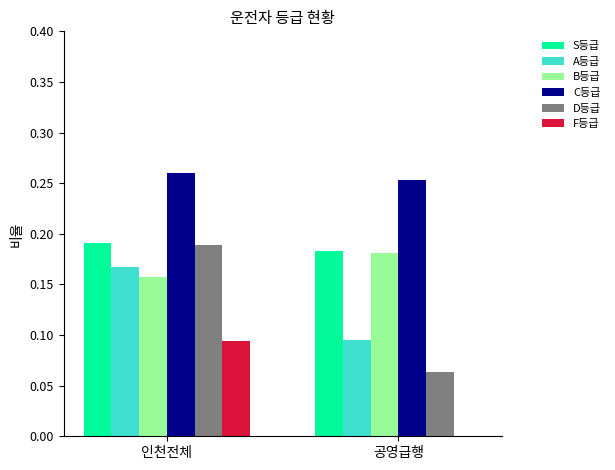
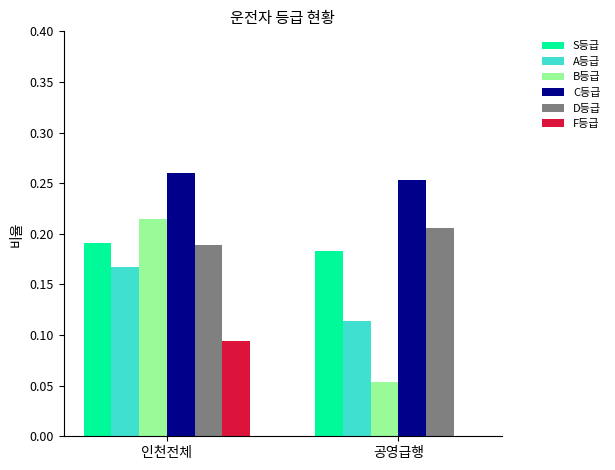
B등급, 인천전체: 0.157 -> 0.215
A등급, 공영급행: 0.095 -> 0.114
B등급, 공영급행: 0.181 -> 0.054
D등급, 공영급행: 0.064 -> 0.206
